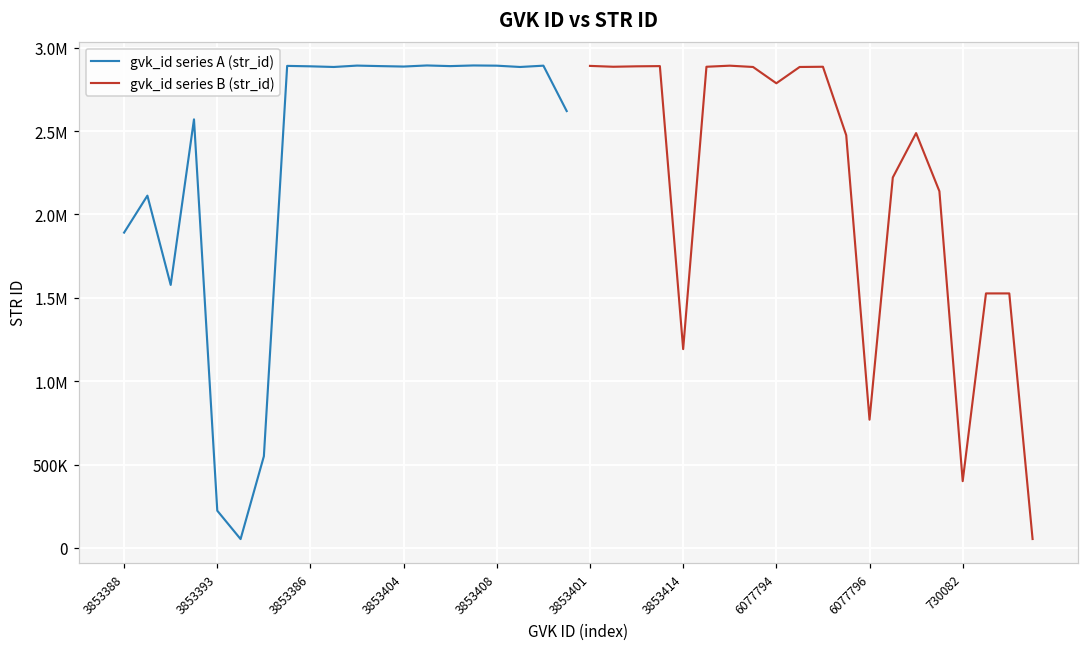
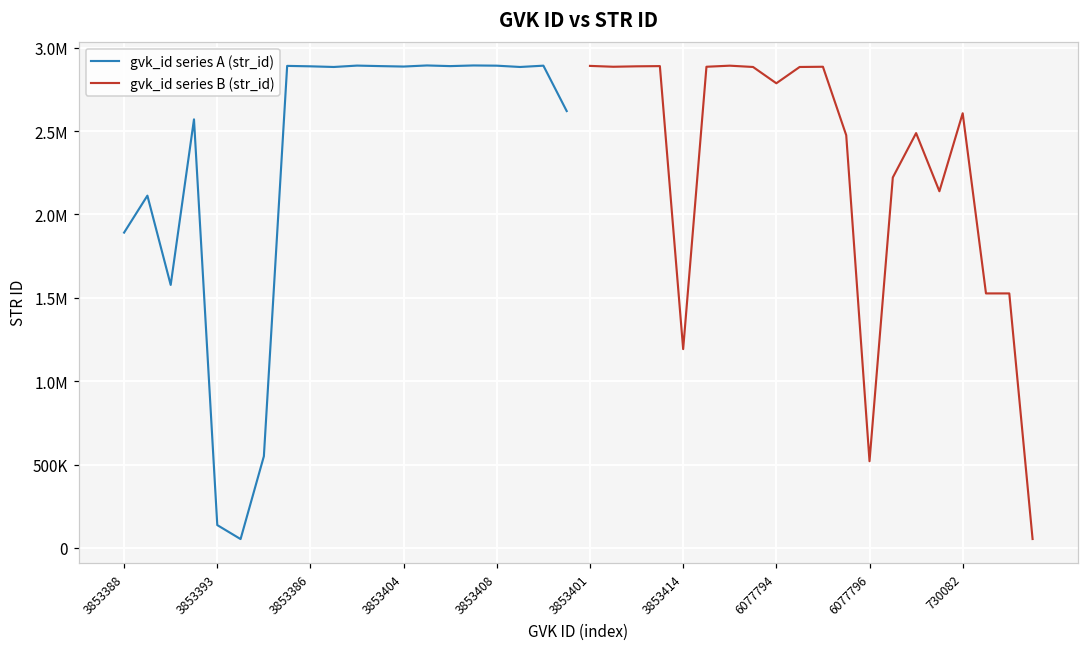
gvk_id series A (str_id), 3853393: 220000 -> 140000
gvk_id series B (str_id), 6077796: 770000 -> 520000
gvk_id series B (str_id), 730082: 400000 -> 2610000
